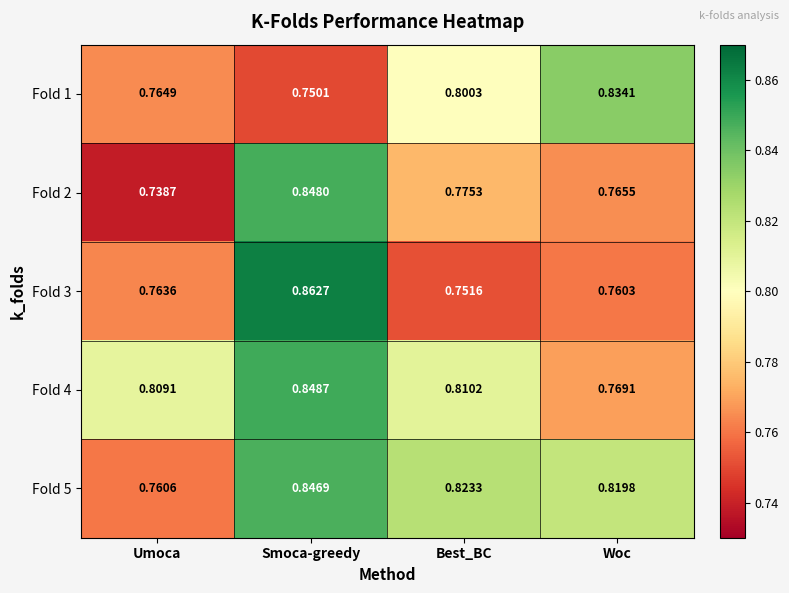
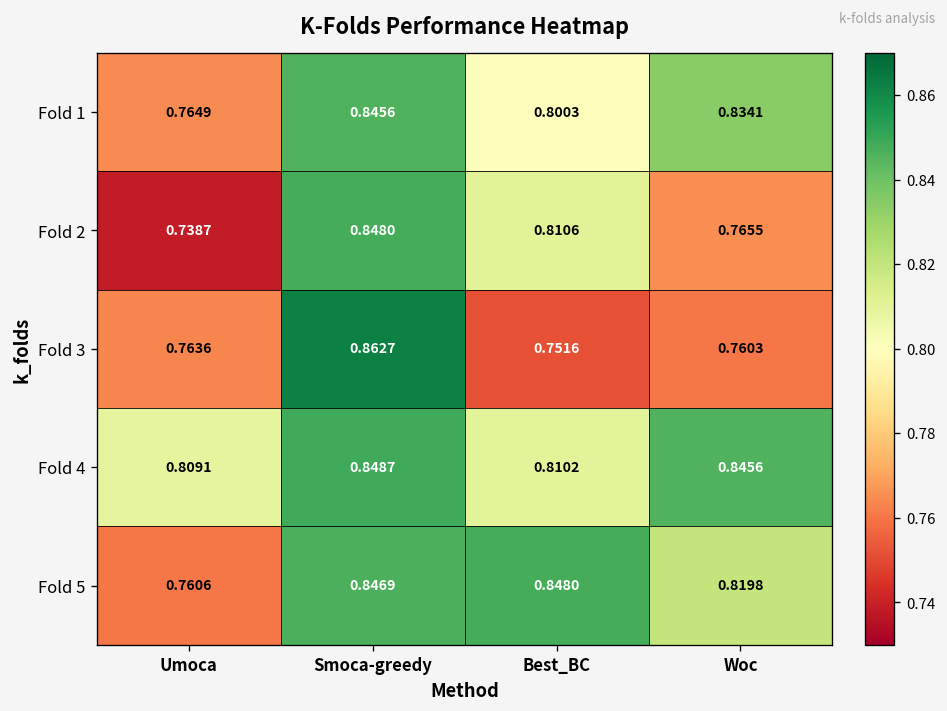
Fold 1, Smoca-greedy: 0.7501 -> 0.8456
Fold 2, Best_BC: 0.7753 -> 0.8106
Fold 4, Woc: 0.7691 -> 0.8456
Fold 5, Best_BC: 0.8233 -> 0.8480
